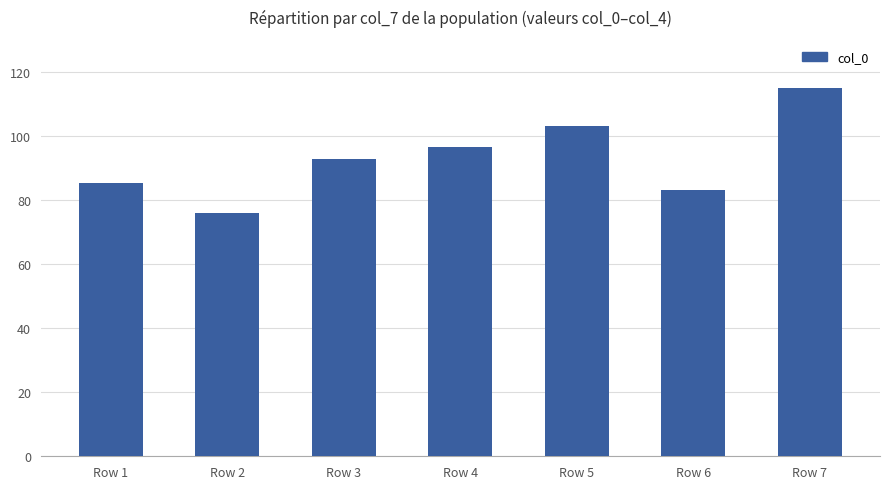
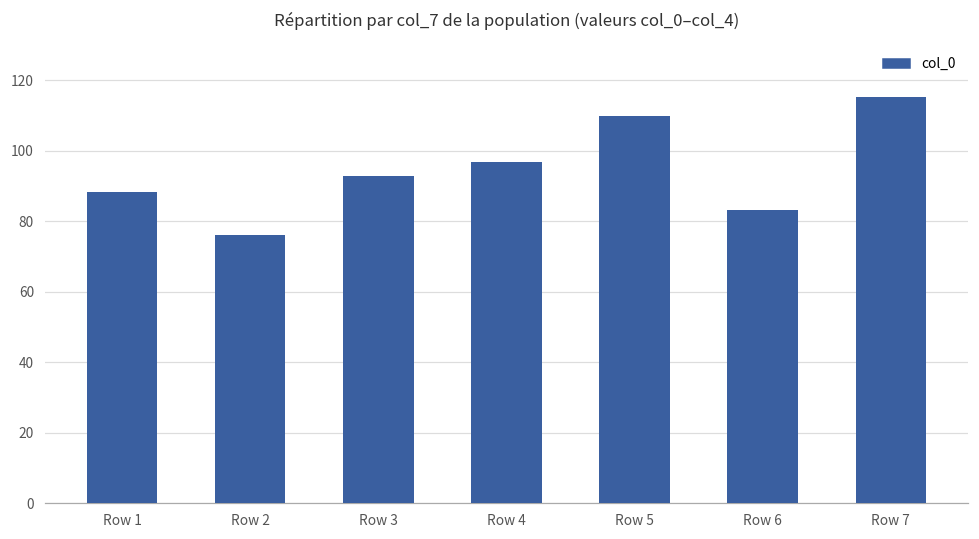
Row 1: 85 -> 88
Row 5: 103 -> 110
